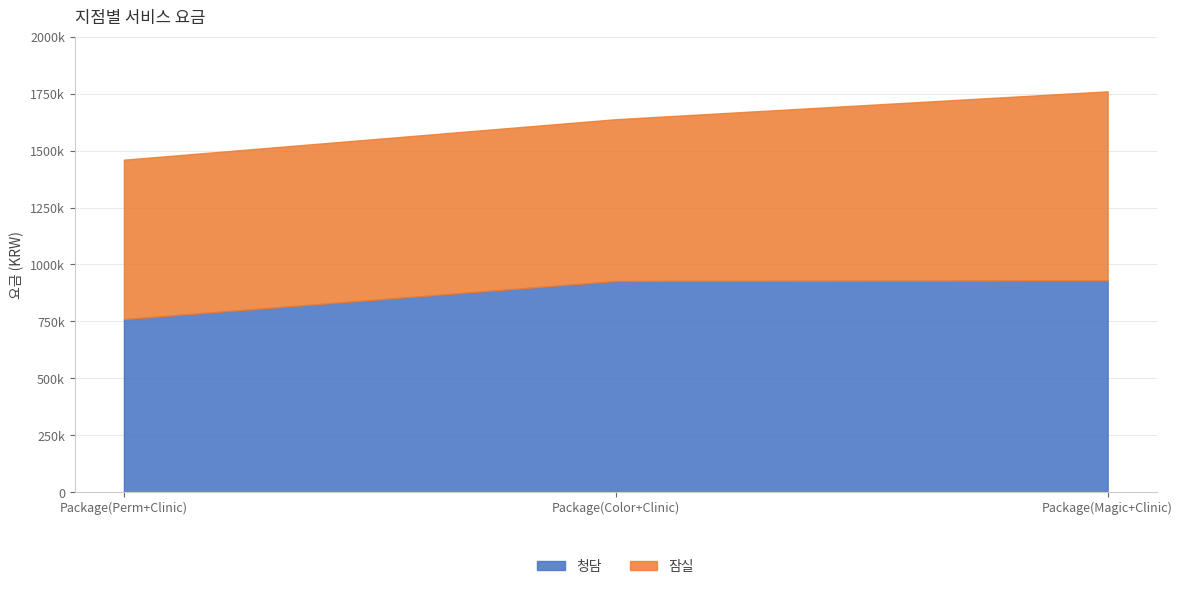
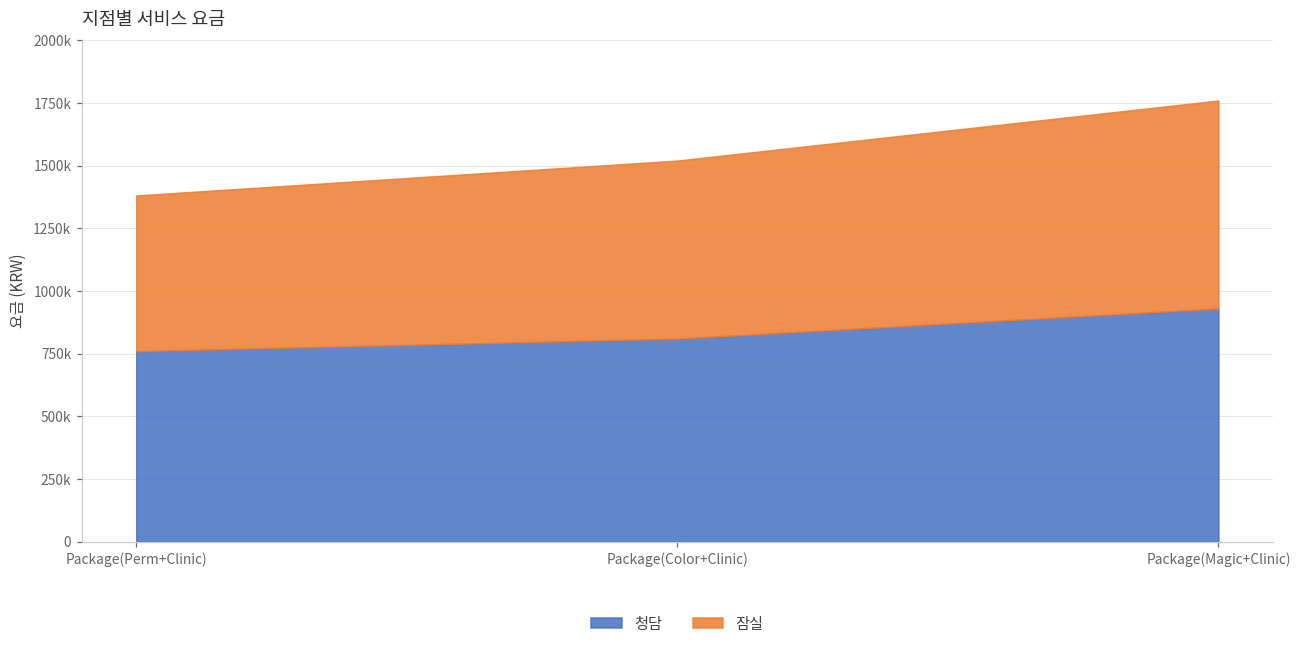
잠실, Package(Perm+Clinic): 700000 -> 620000
청담, Package(Color+Clinic): 930000 -> 810000
